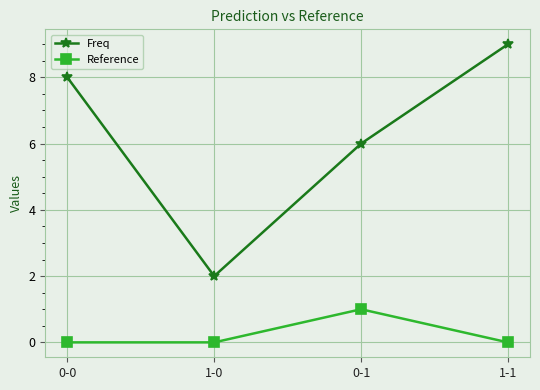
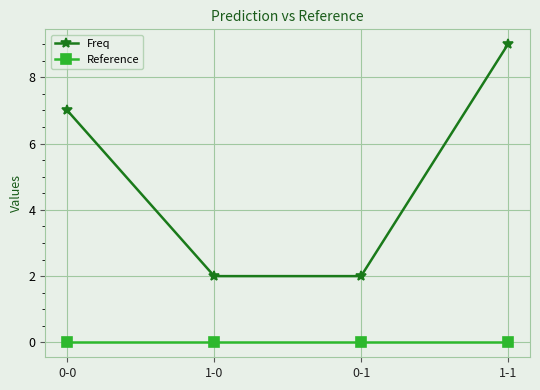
Freq, 0-0: 8 -> 7
Freq, 0-1: 6 -> 2
Reference, 0-1: 1 -> 0
